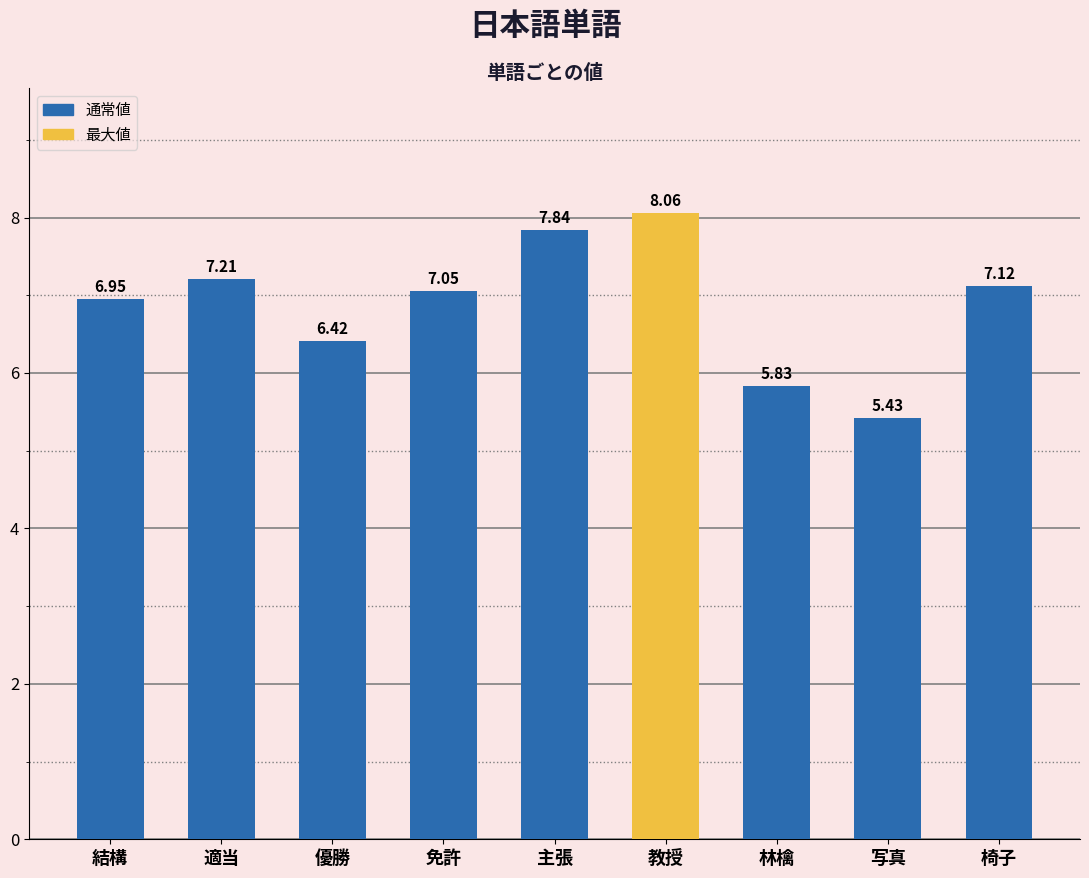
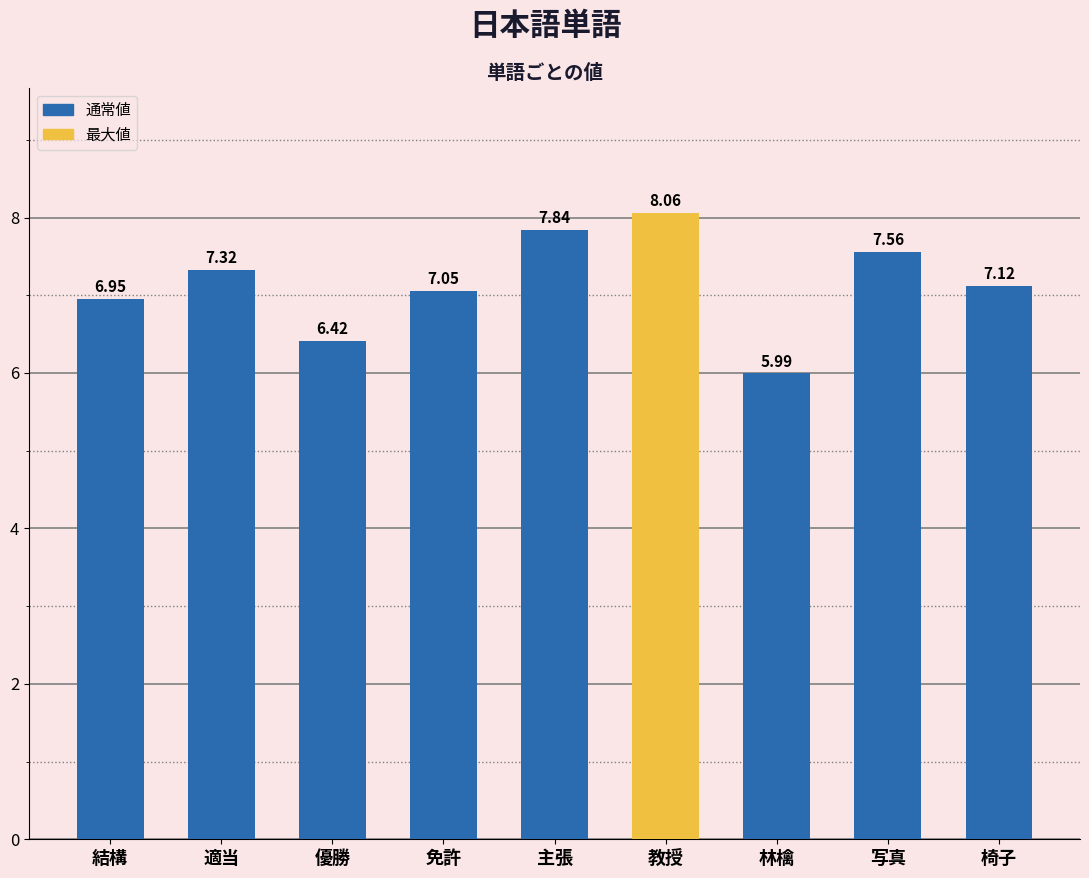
適当: 7.21 -> 7.32
林檎: 5.83 -> 5.99
写真: 5.43 -> 7.56
